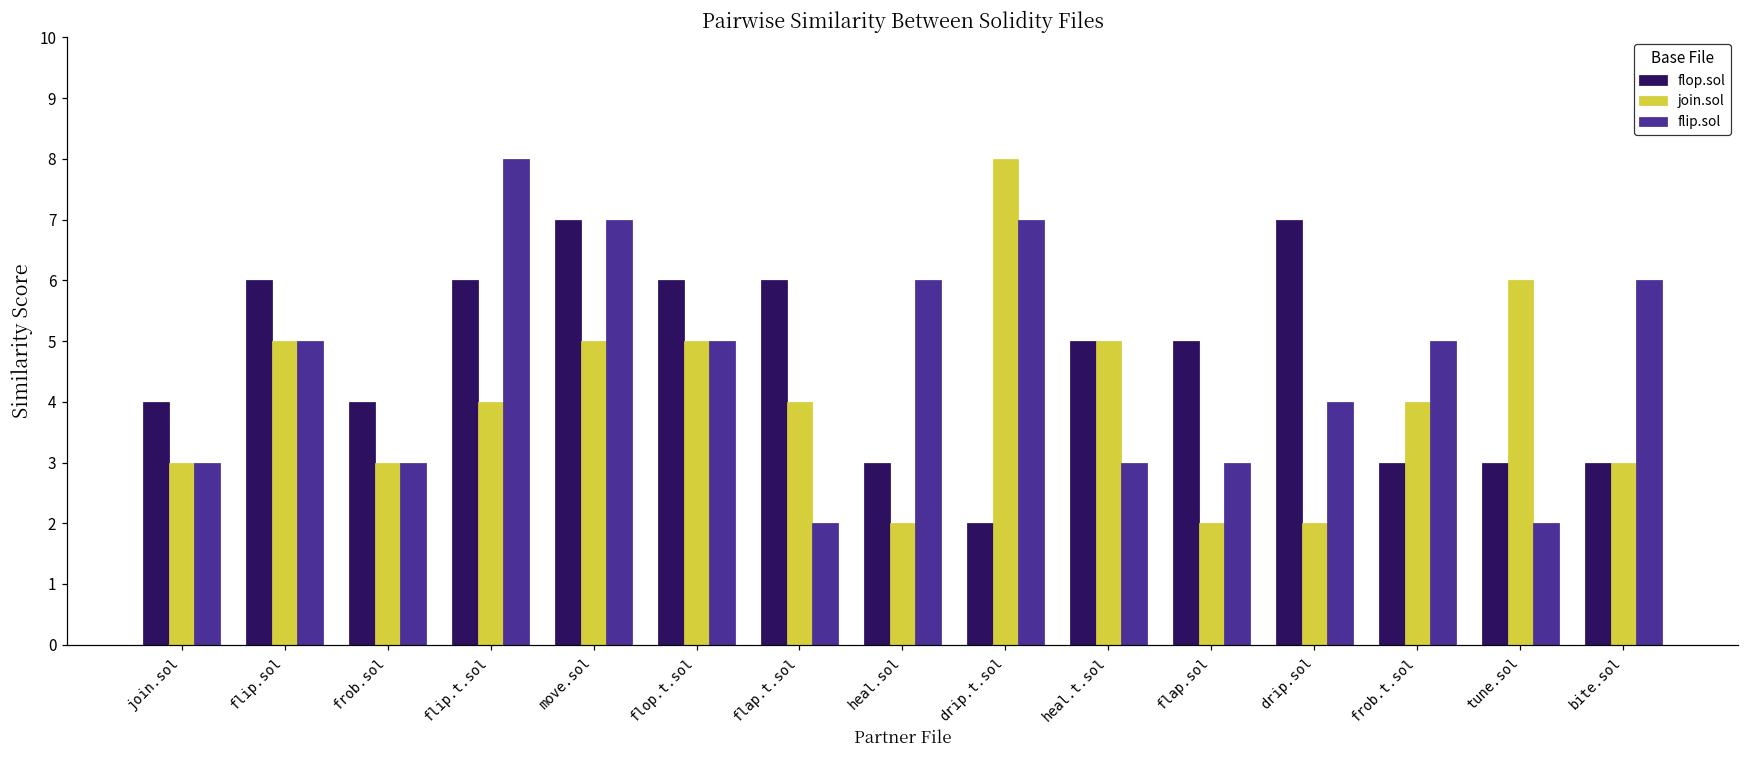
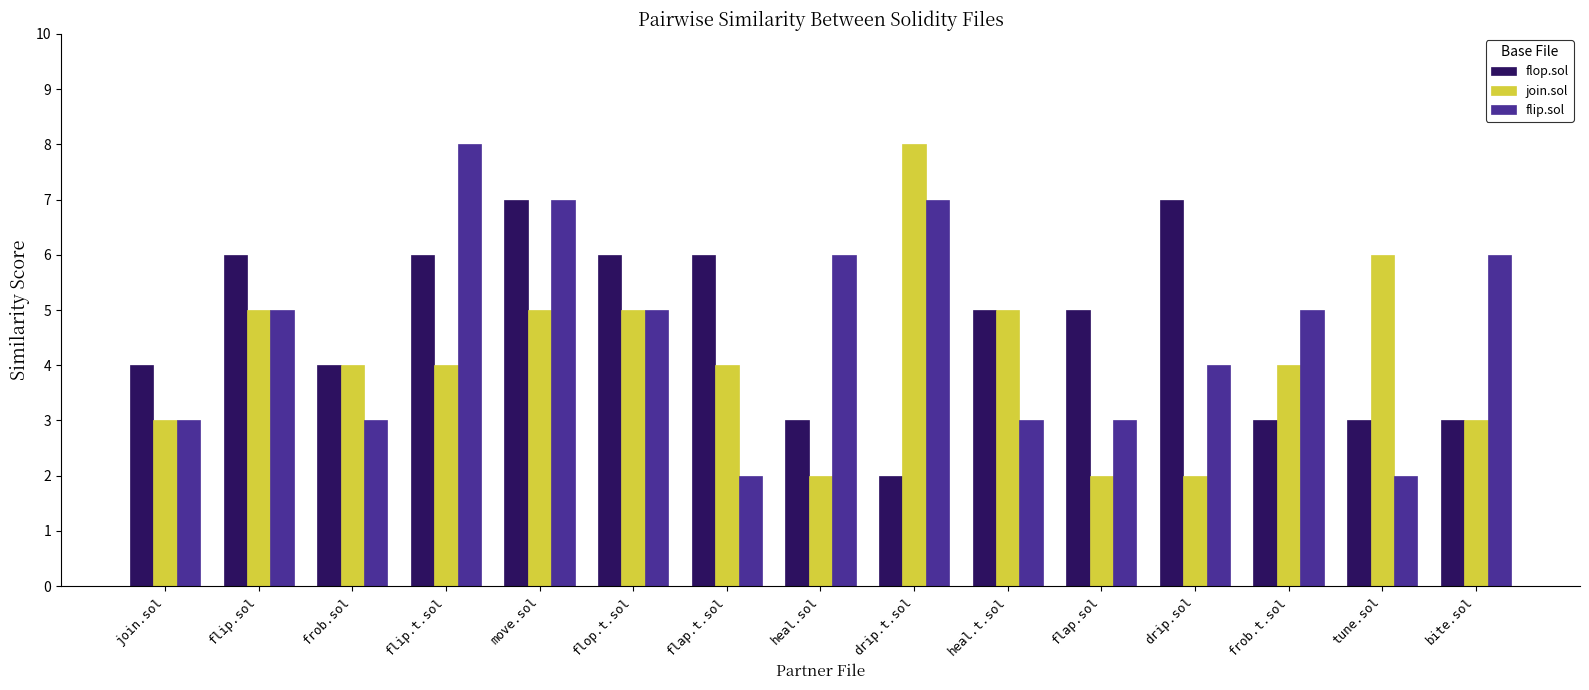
join.sol, frob.sol: 3 -> 4
